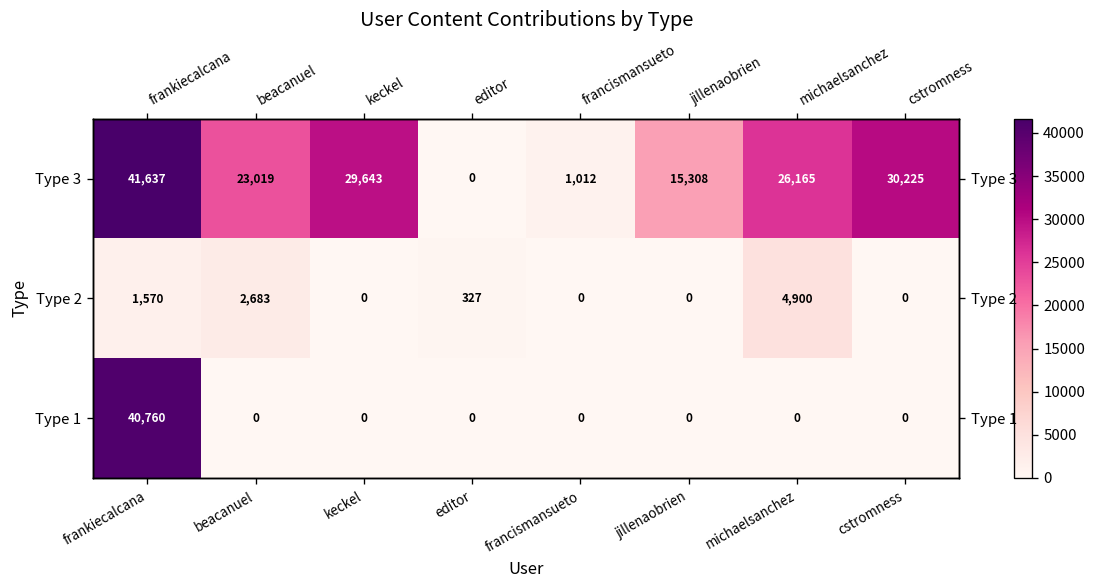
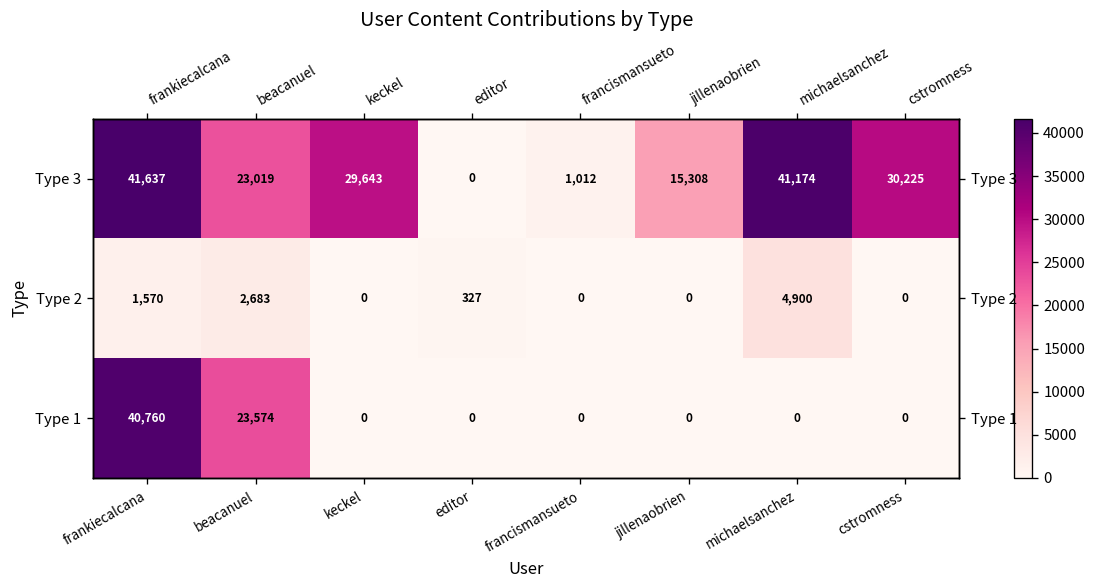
Type 3, michaelsanchez: 26,165 -> 41,174
Type 1, beacanuel: 0 -> 23,574
